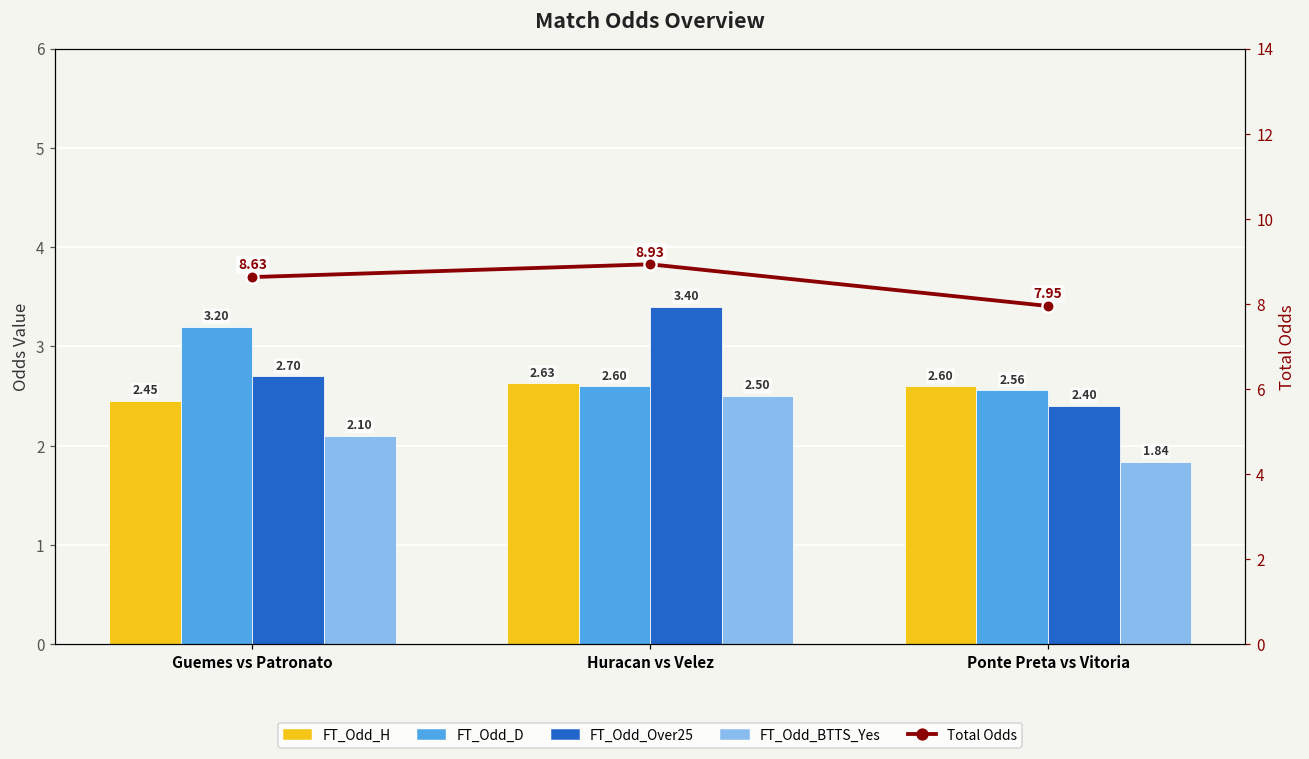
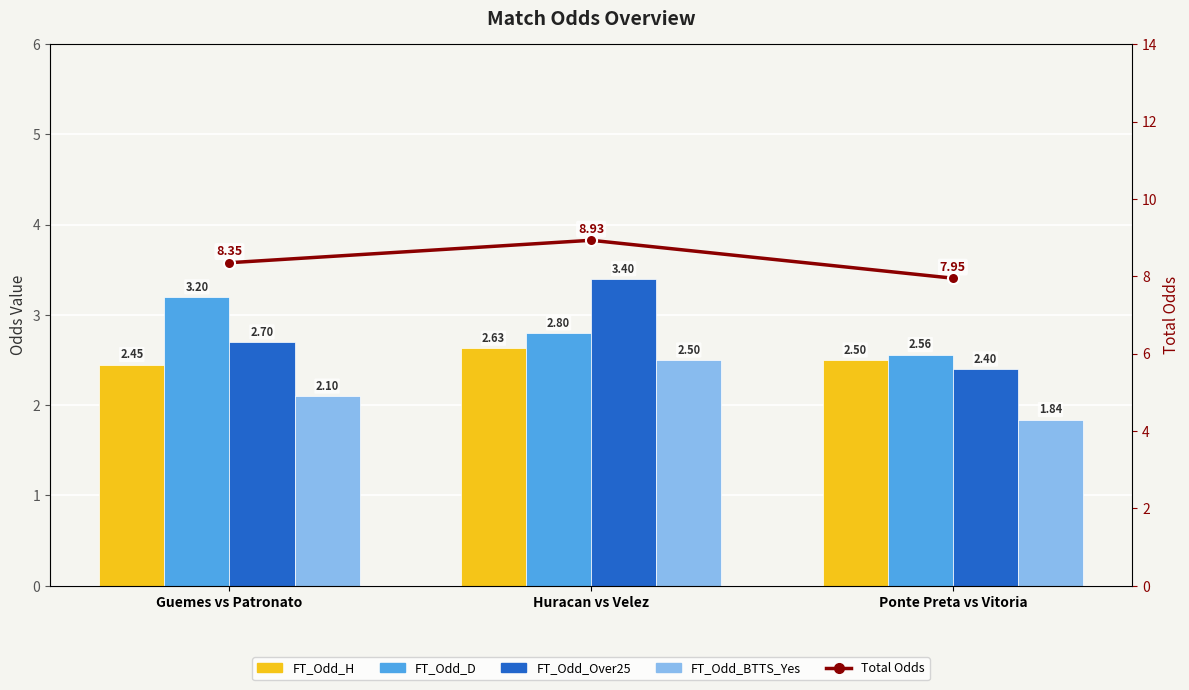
FT_Odd_D, Huracan vs Velez: 2.60 -> 2.80
FT_Odd_H, Ponte Preta vs Vitoria: 2.60 -> 2.50
Total Odds, Guemes vs Patronato: 8.63 -> 8.35
